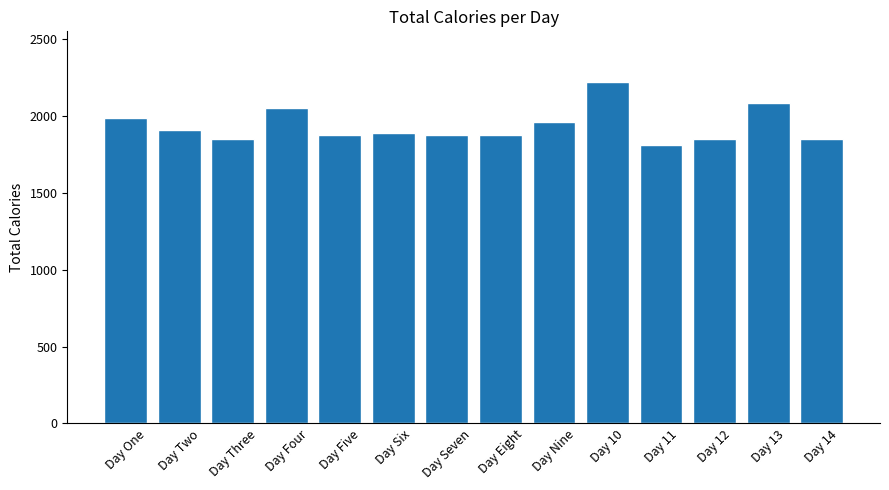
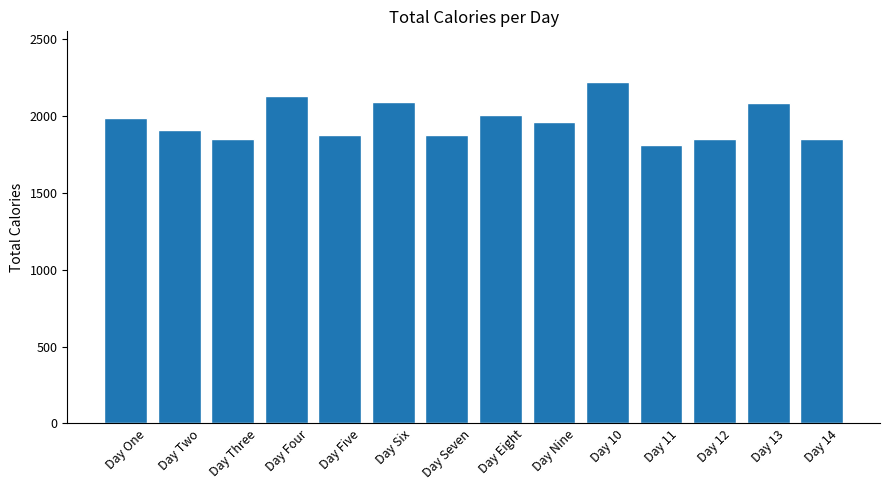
Day Four: 2060 -> 2140
Day Six: 1890 -> 2090
Day Eight: 1880 -> 2010
